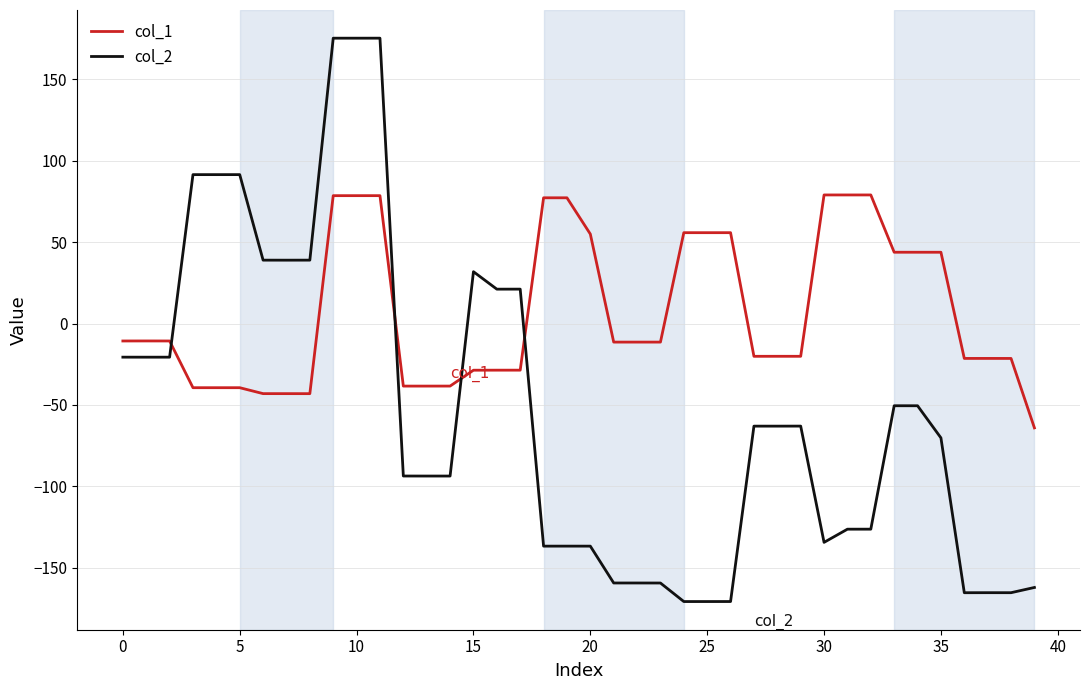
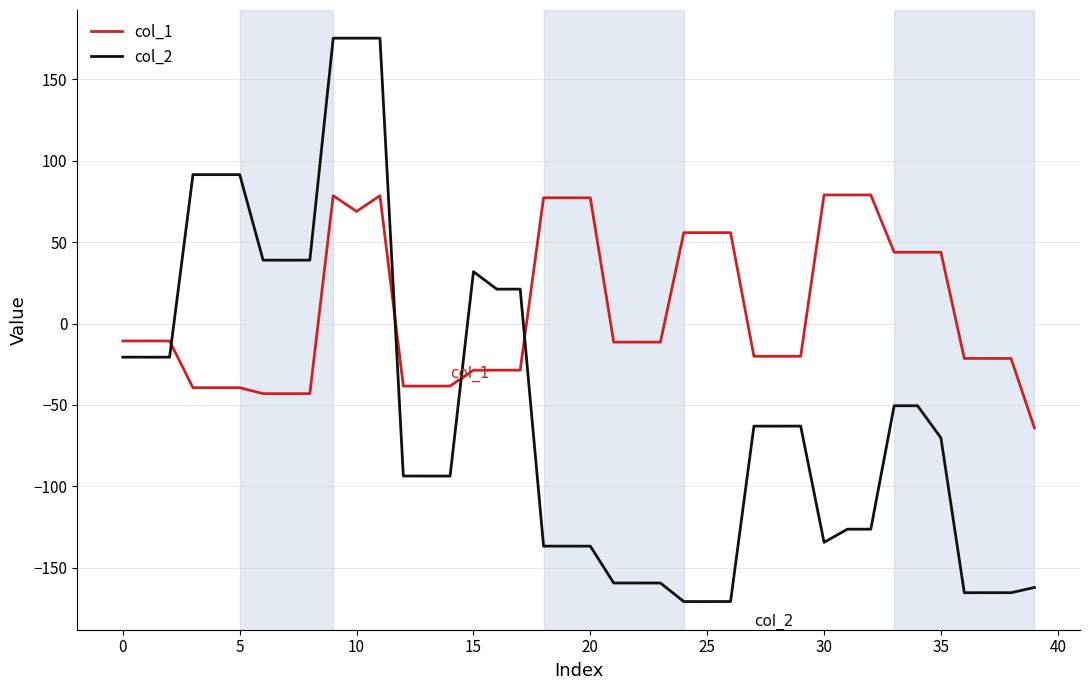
col_1, 10: 79 -> 69
col_1, 20: 55 -> 77
